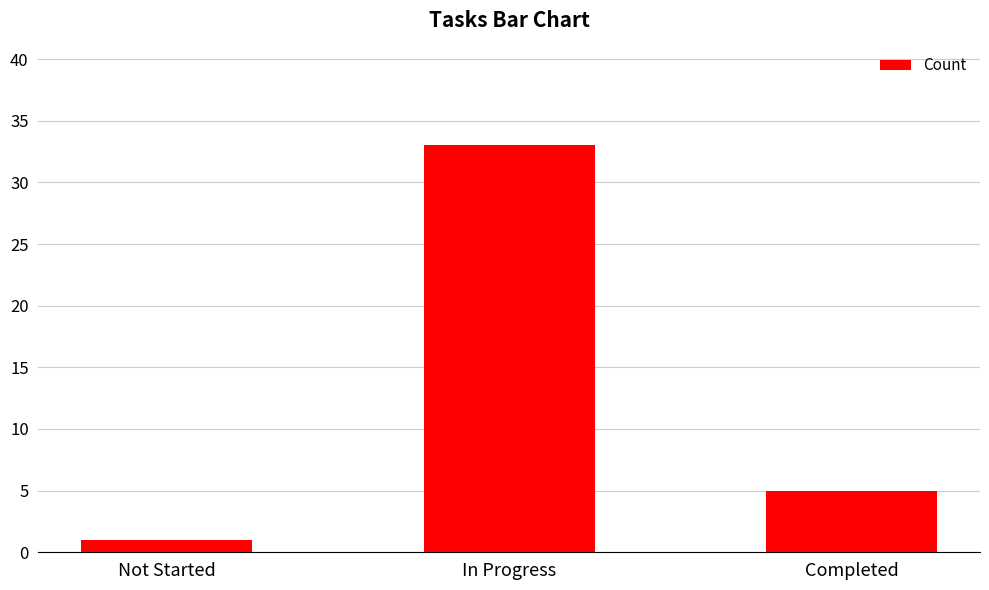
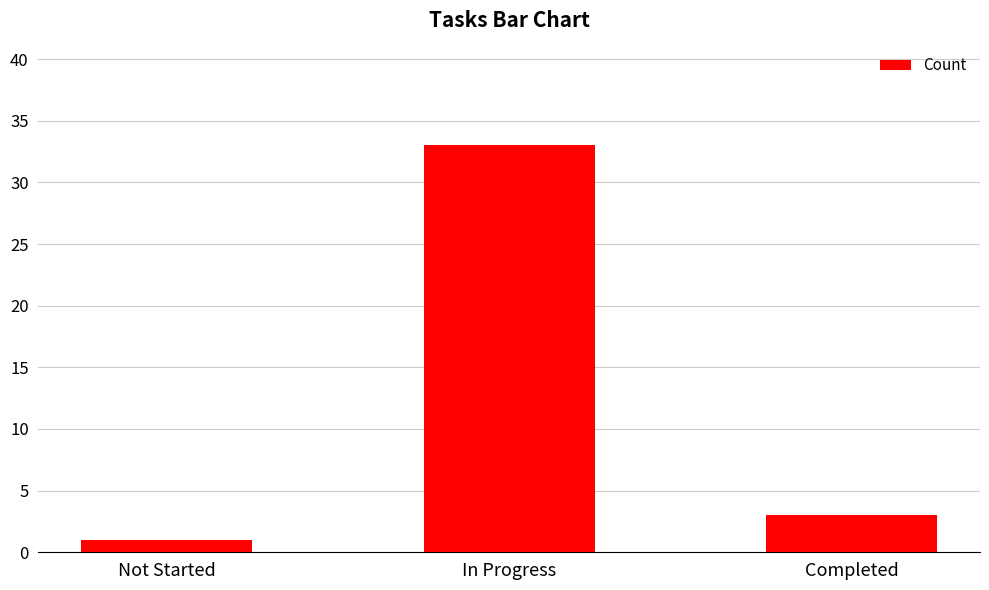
Completed: 5 -> 3
